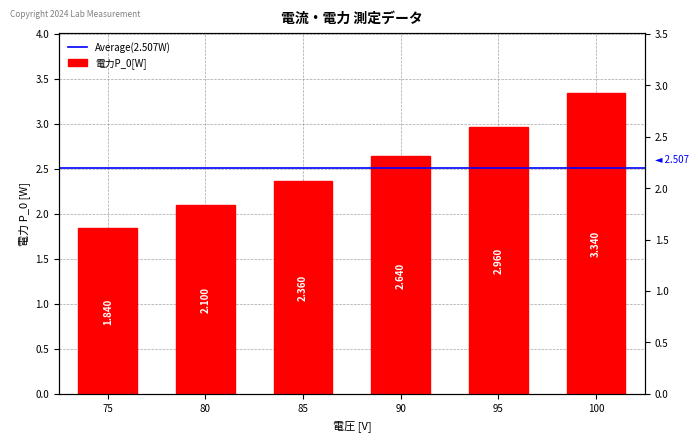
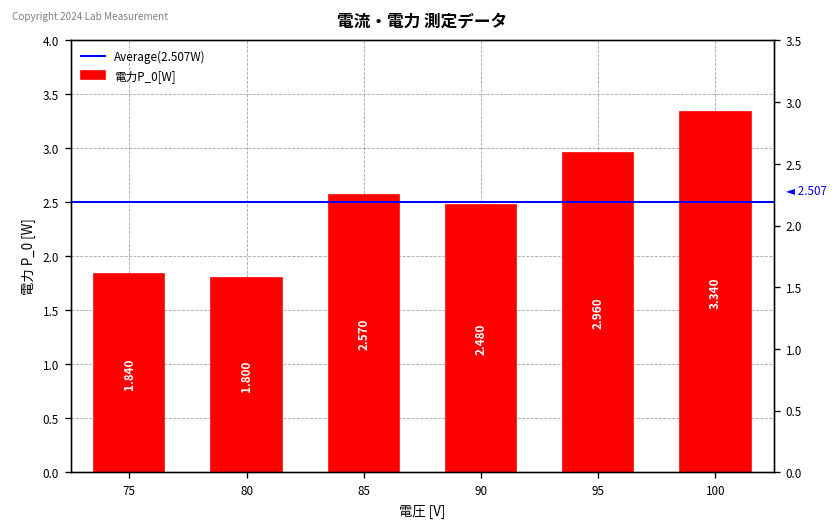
80: 2.100 -> 1.800
85: 2.360 -> 2.570
90: 2.640 -> 2.480
